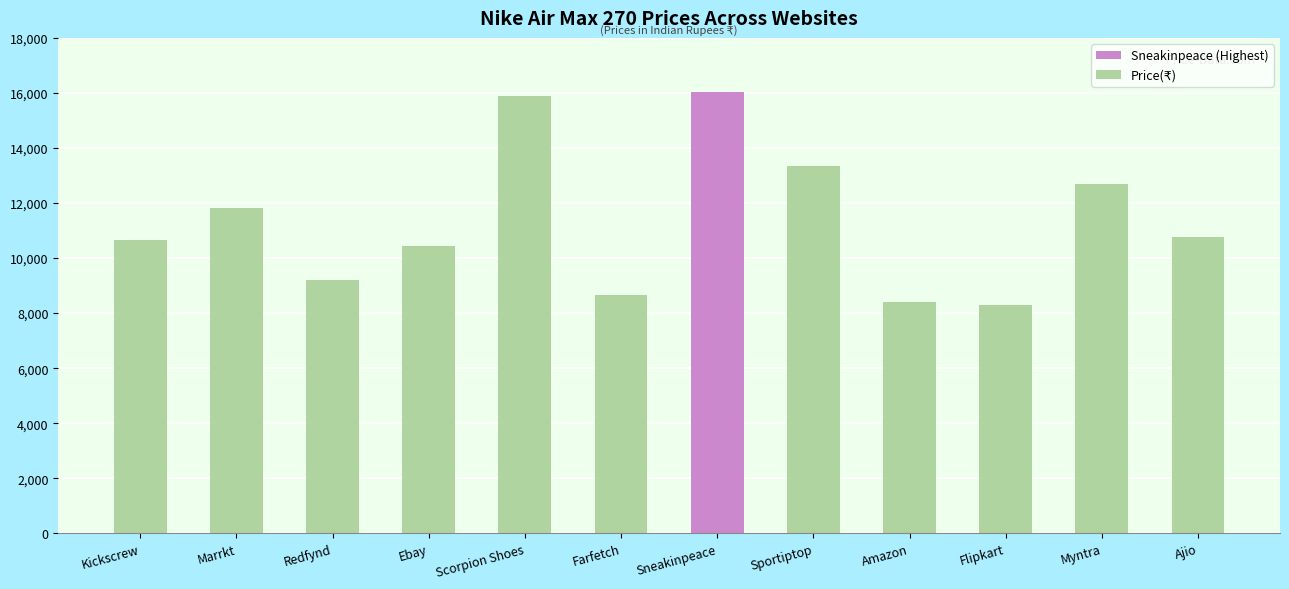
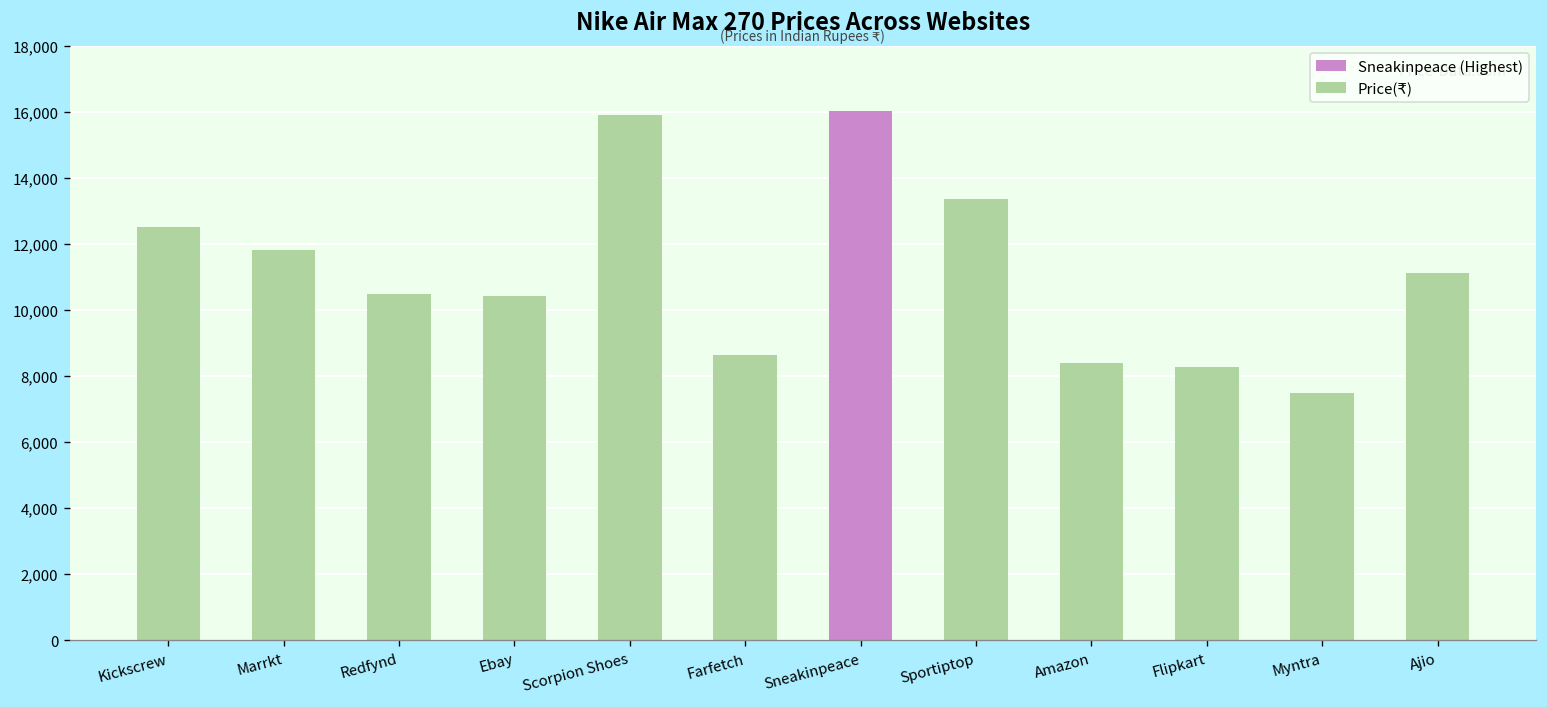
Kickscrew: 10,600 -> 12,500
Redfynd: 9,200 -> 10,500
Myntra: 12,700 -> 7,500
Ajio: 10,800 -> 11,100
